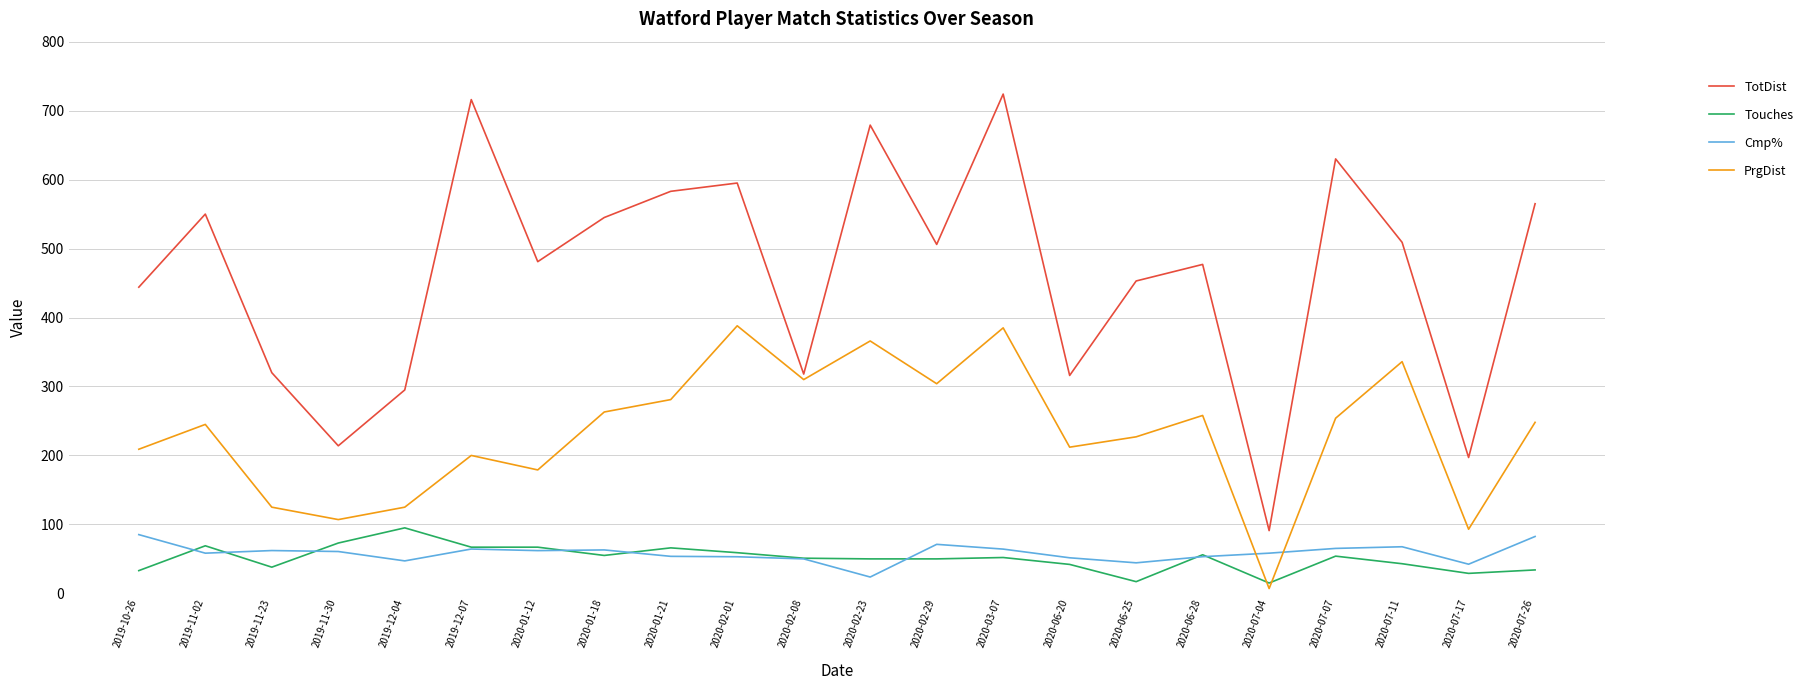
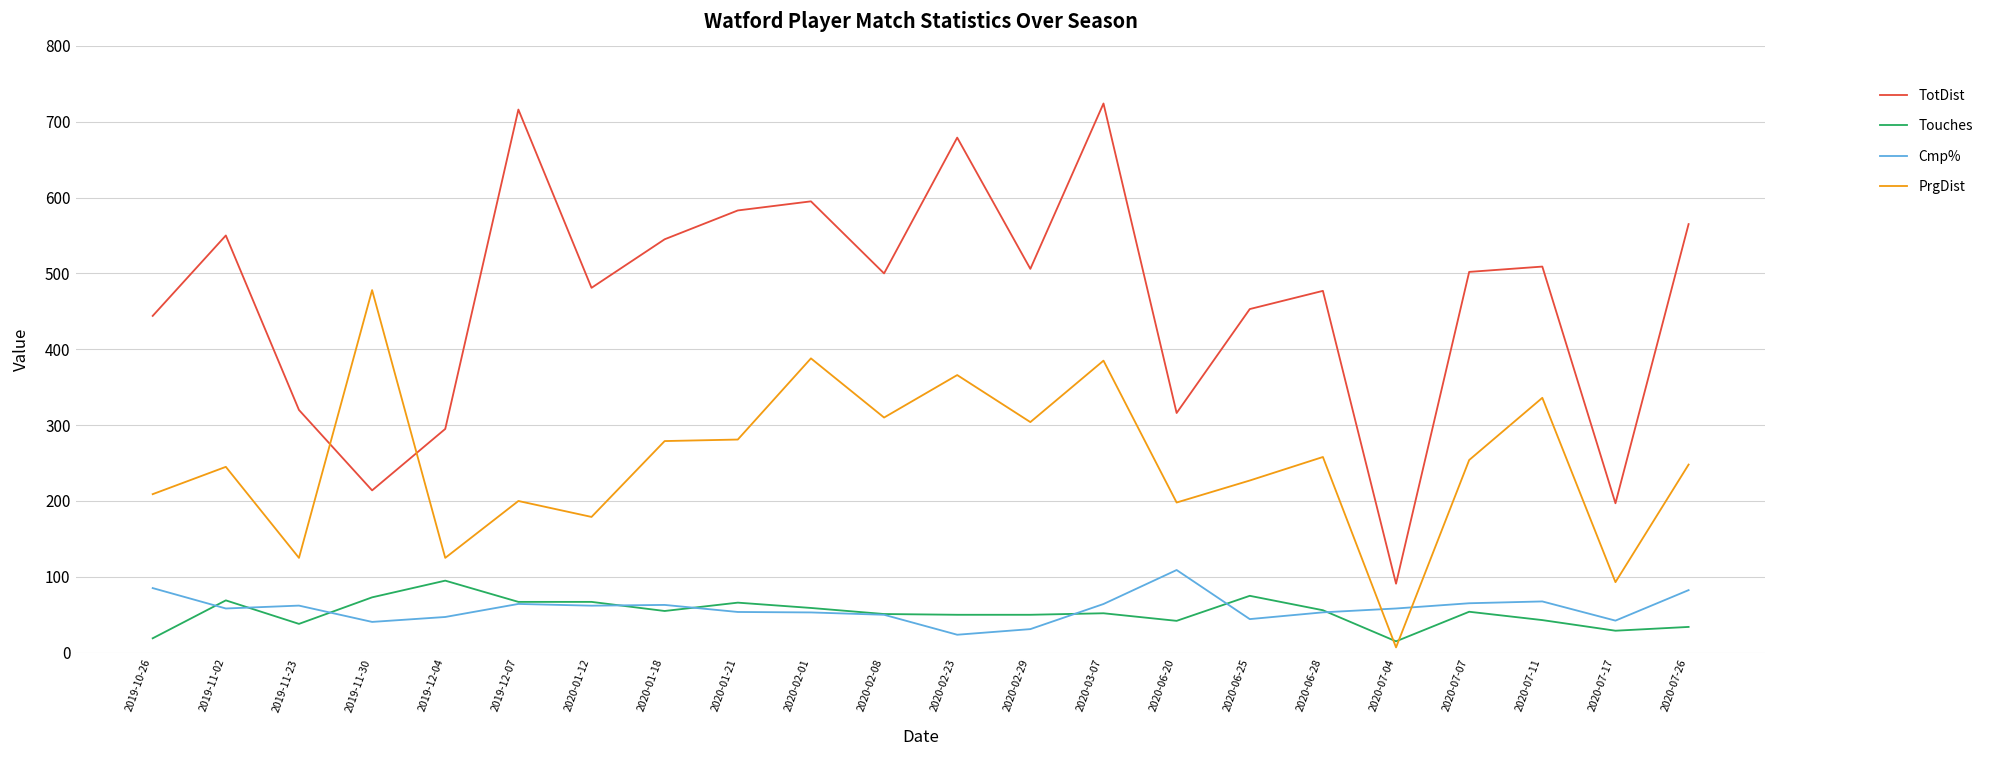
Touches, 2019-10-26: 30 -> 20
Cmp%, 2019-11-30: 60 -> 40
PrgDist, 2019-11-30: 110 -> 480
PrgDist, 2020-01-18: 260 -> 280
TotDist, 2020-02-08: 320 -> 500
Cmp%, 2020-02-29: 70 -> 30
Cmp%, 2020-06-20: 50 -> 110
PrgDist, 2020-06-20: 210 -> 200
Touches, 2020-06-25: 20 -> 80
TotDist, 2020-07-07: 630 -> 500
